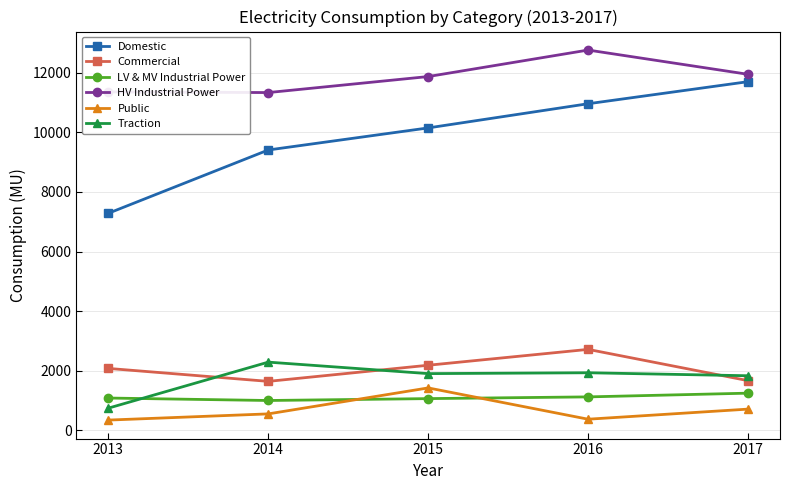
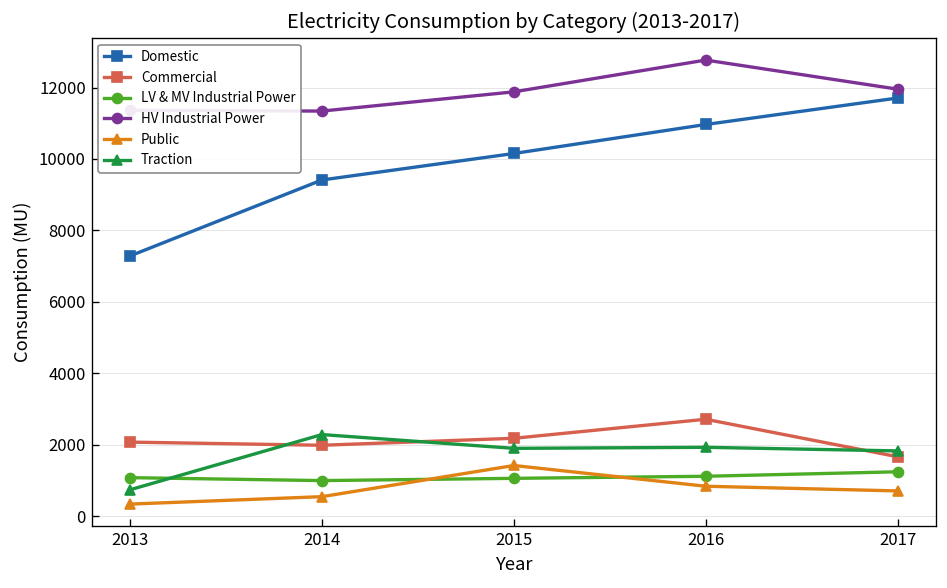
Commercial, 2014: 1600 -> 2000
Public, 2016: 400 -> 800
